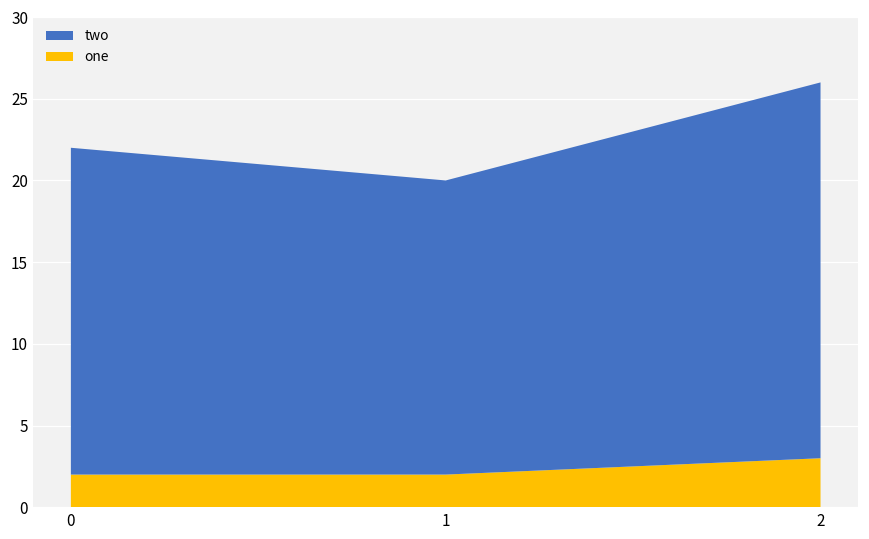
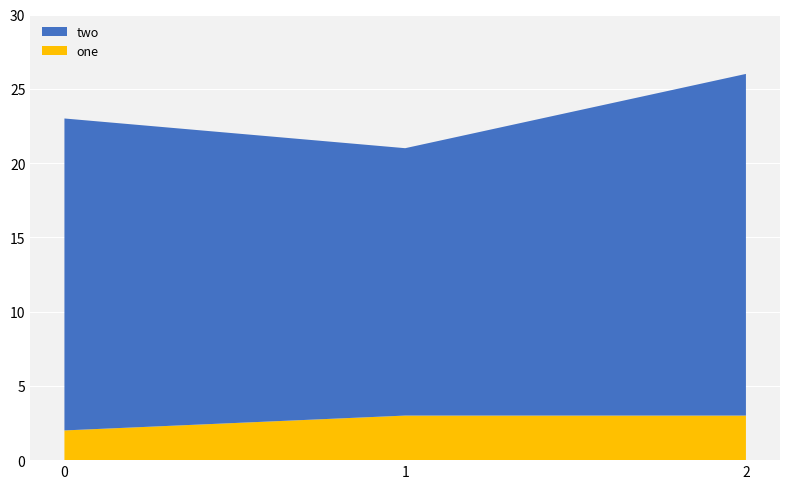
two, 0: 20 -> 21
one, 1: 2 -> 3
